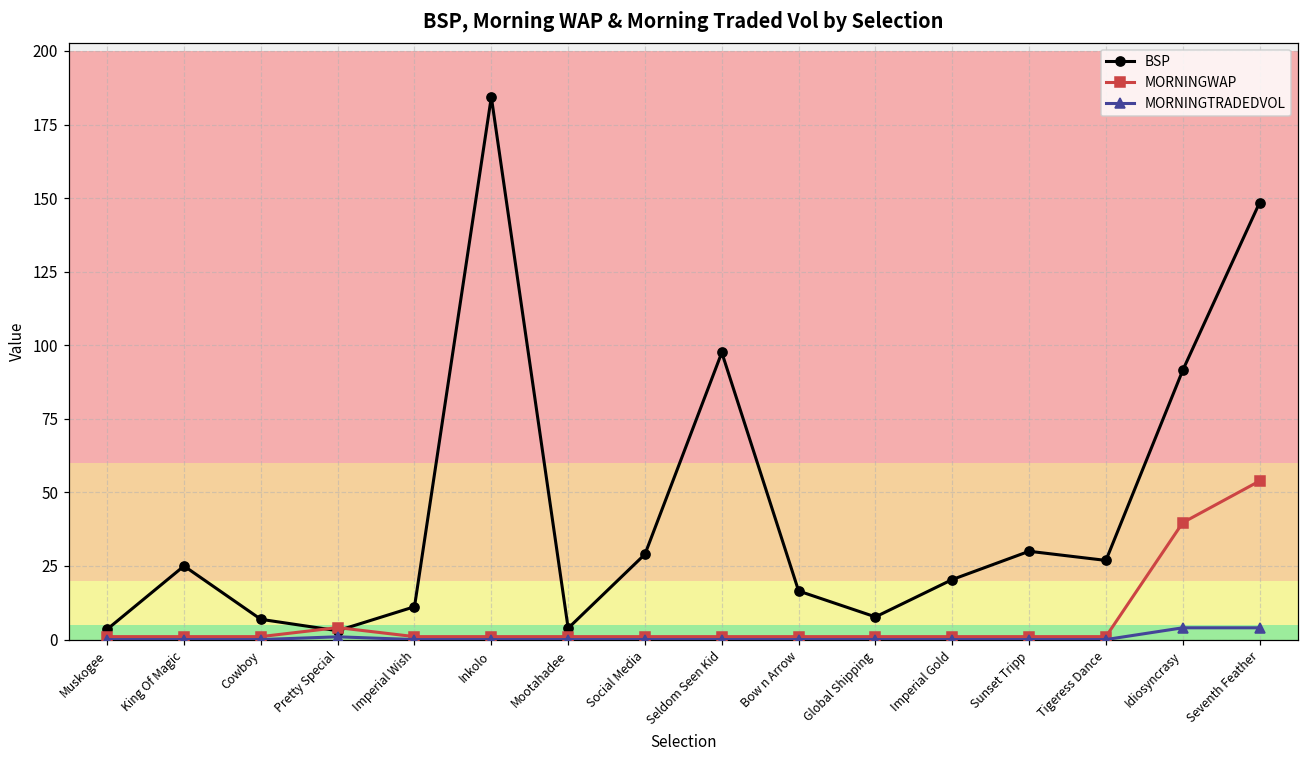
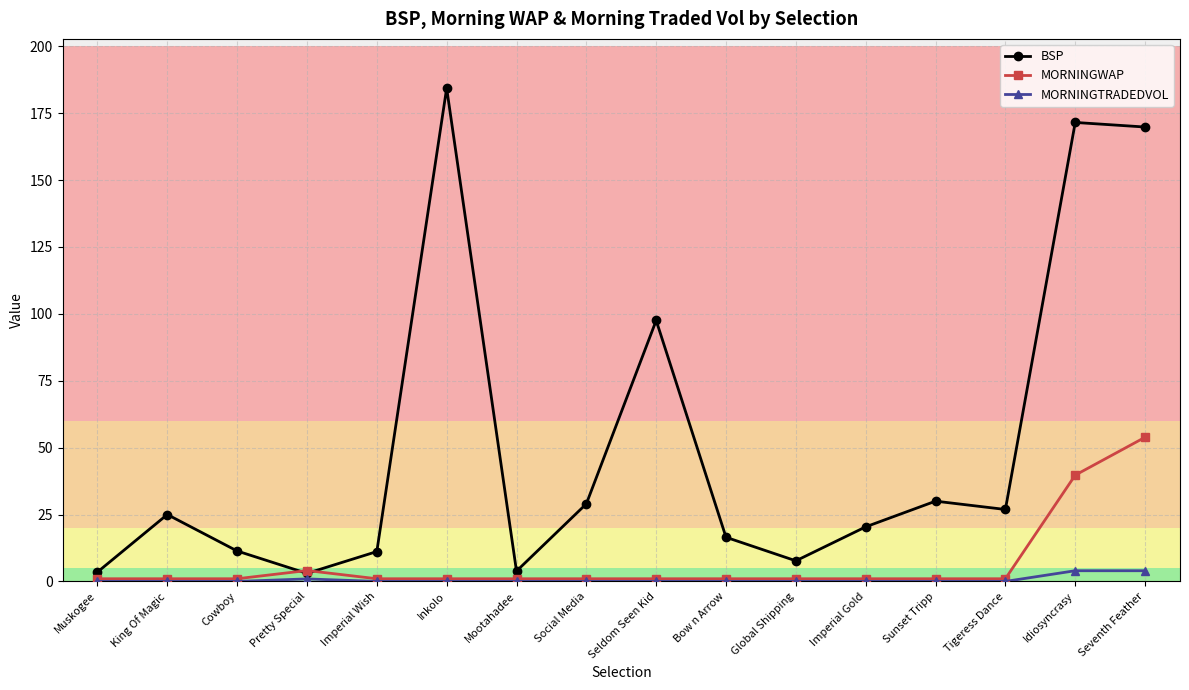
BSP, Cowboy: 7 -> 11
BSP, Idiosyncrasy: 91 -> 172
BSP, Seventh Feather: 148 -> 170
